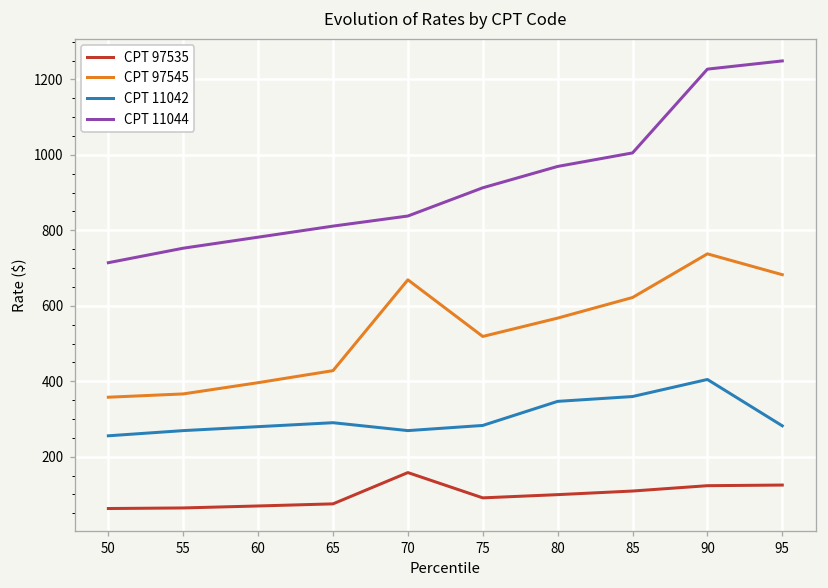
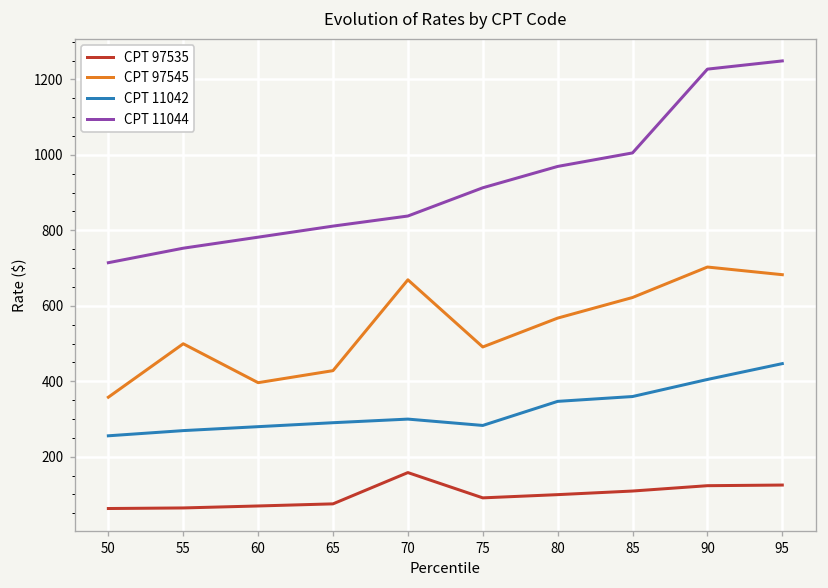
CPT 97545, 55: 370 -> 500
CPT 11042, 70: 270 -> 300
CPT 97545, 75: 520 -> 490
CPT 97545, 90: 740 -> 700
CPT 11042, 95: 280 -> 450
